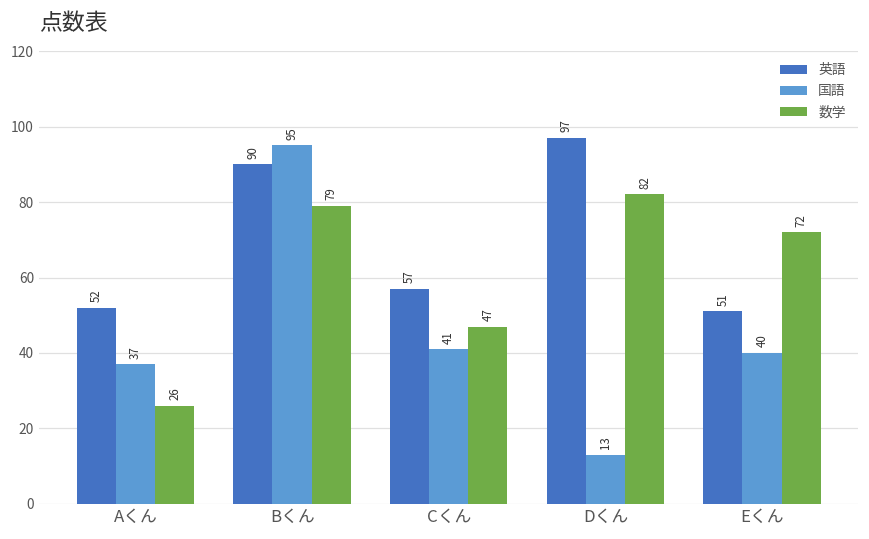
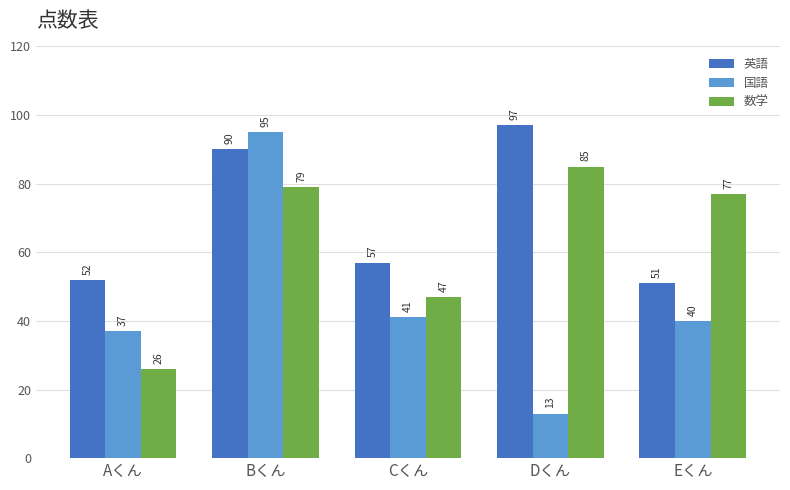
数学, Dくん: 82 -> 85
数学, Eくん: 72 -> 77
